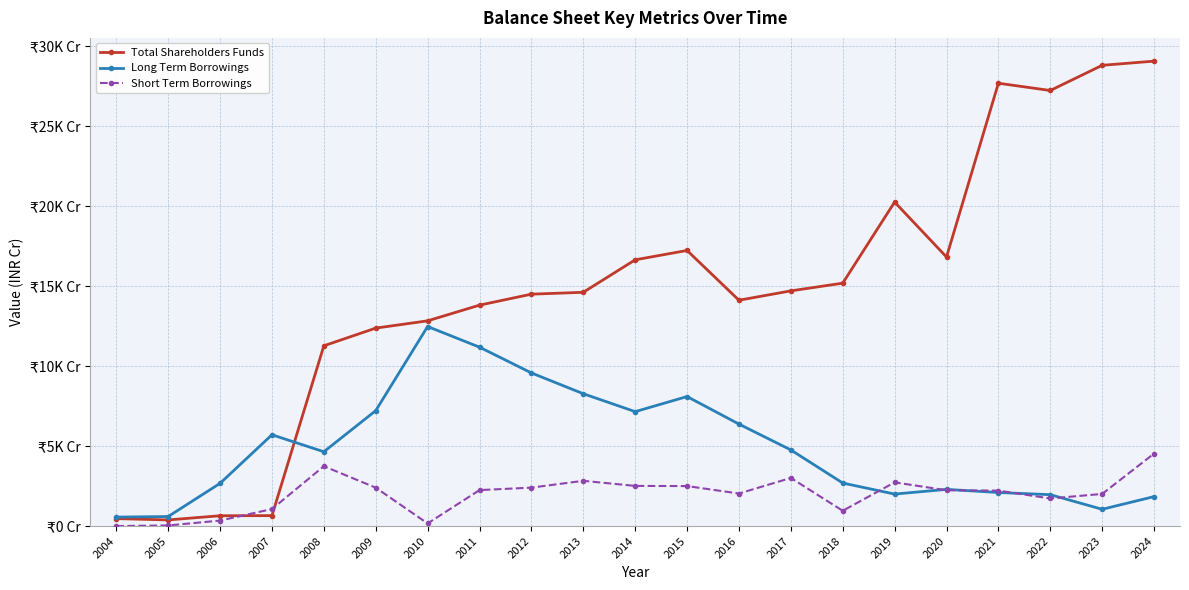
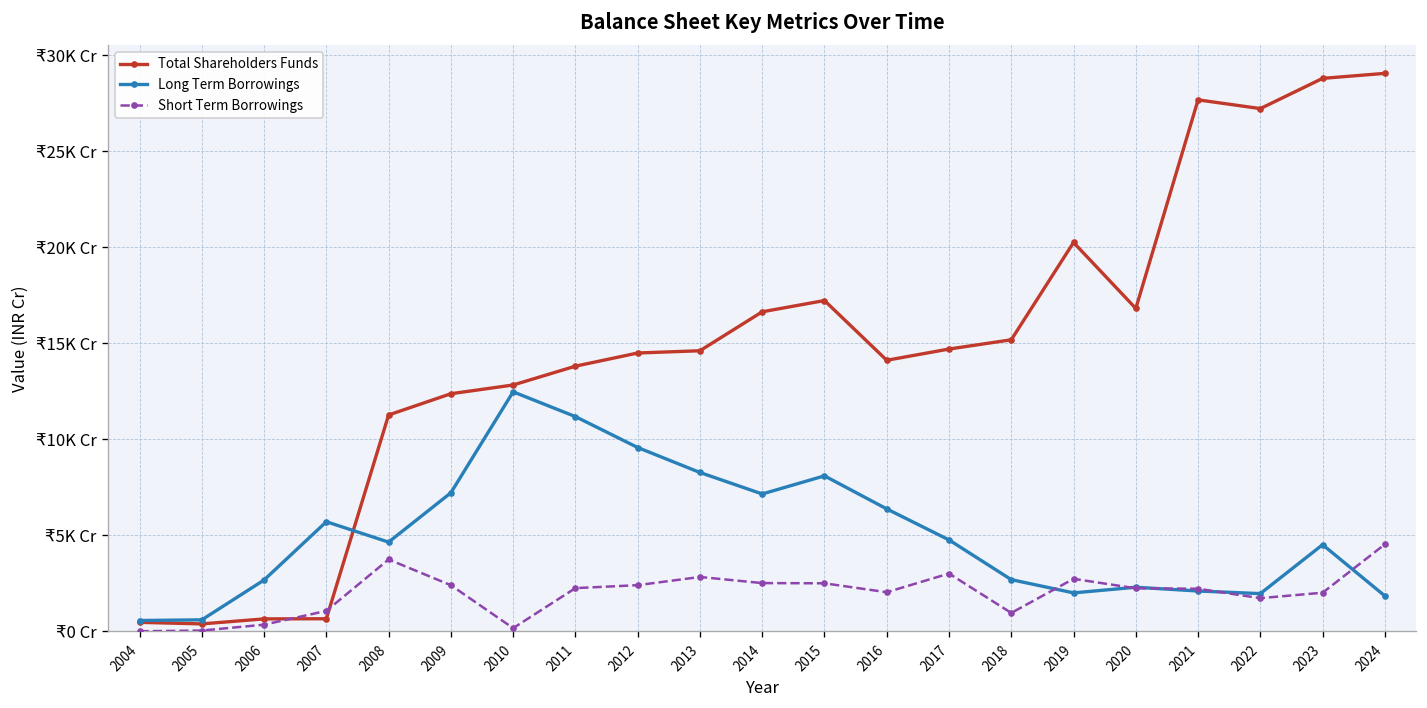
Long Term Borrowings, 2023: ₹1.0K Cr -> ₹4.5K Cr
